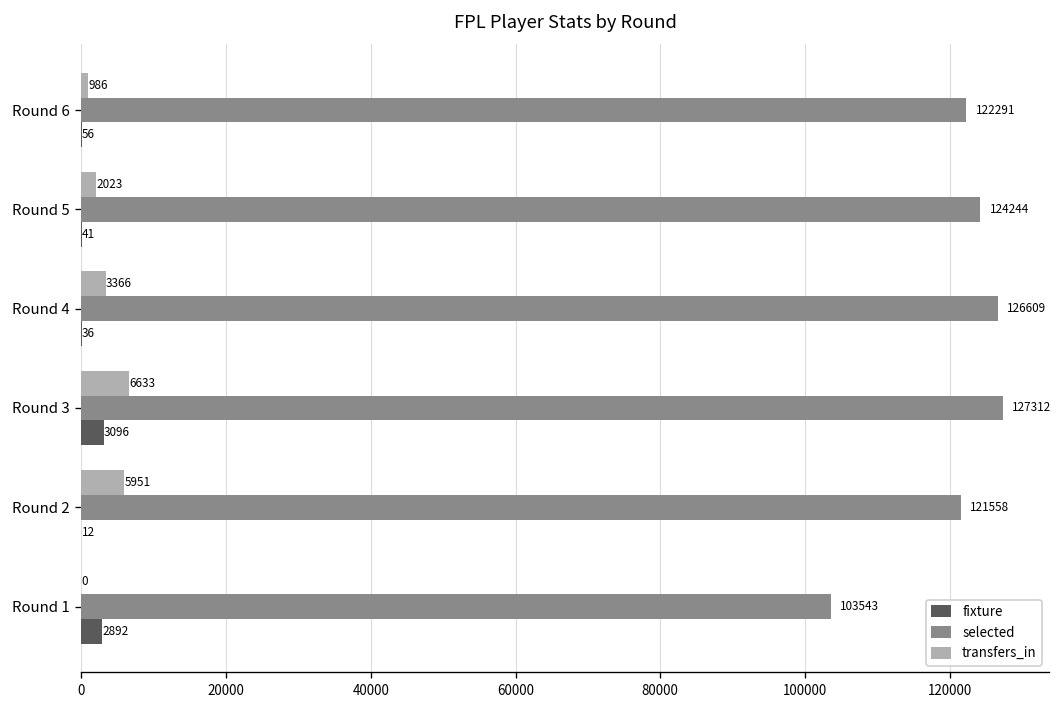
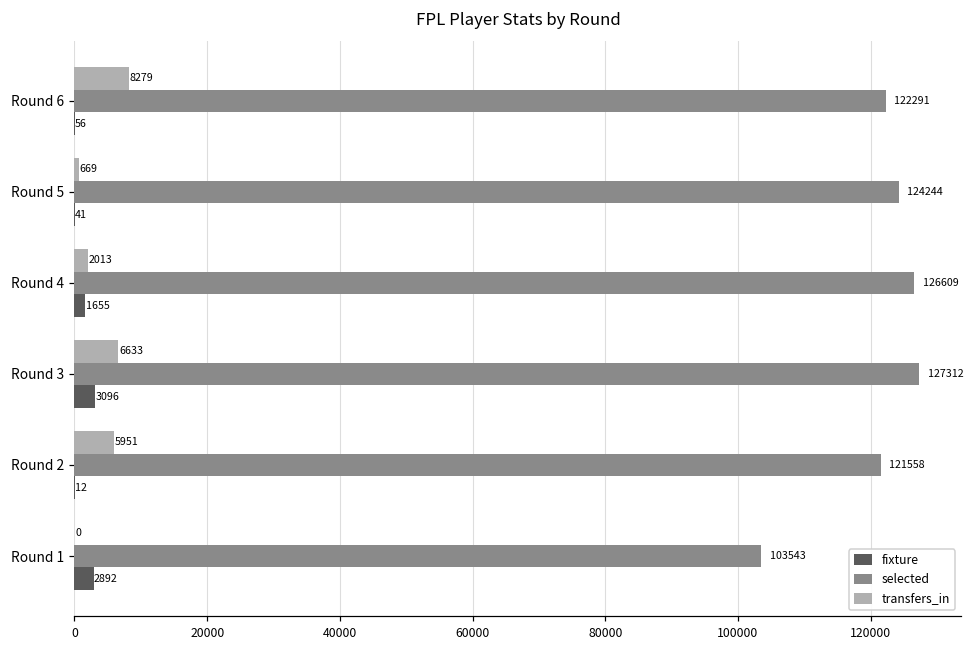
transfers_in, Round 6: 986 -> 8279
transfers_in, Round 5: 2023 -> 669
transfers_in, Round 4: 3366 -> 2013
fixture, Round 4: 36 -> 1655
